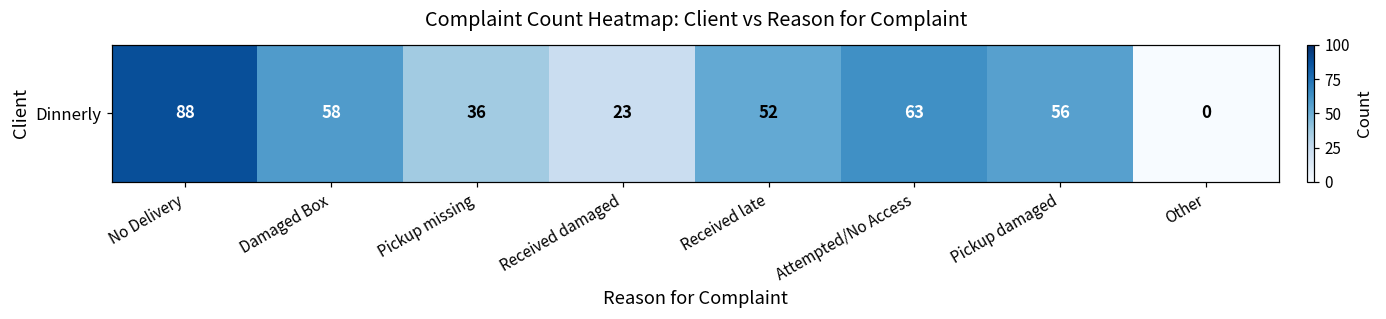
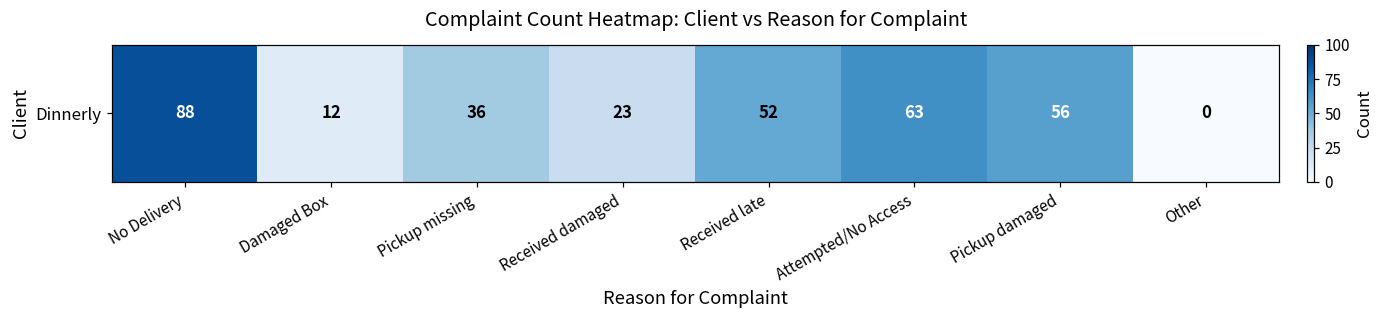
Dinnerly, Damaged Box: 58 -> 12
